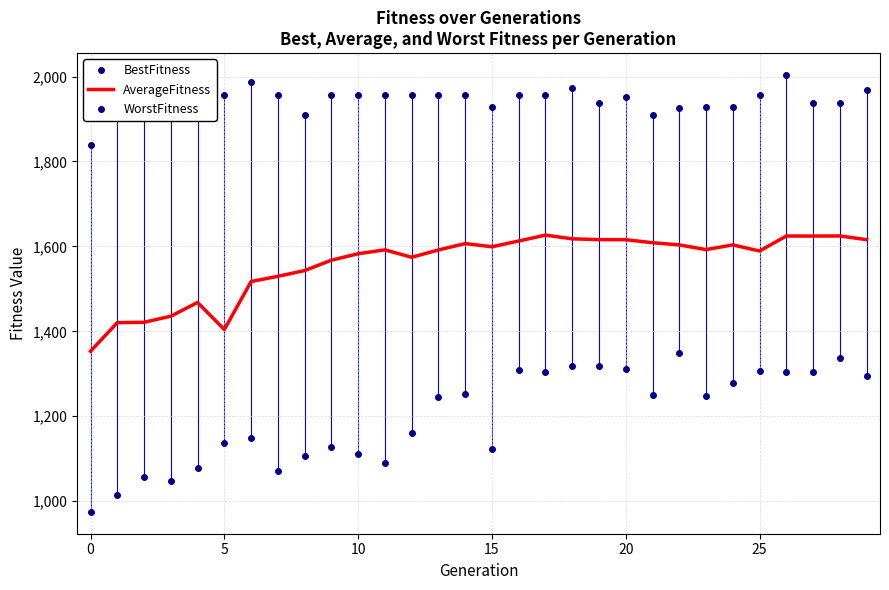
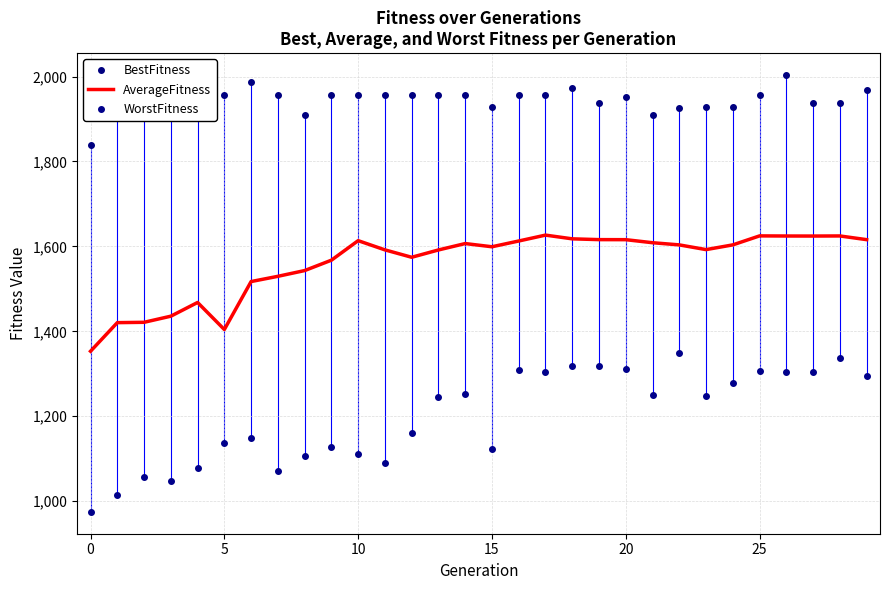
AverageFitness, 10: 1,580 -> 1,610
AverageFitness, 25: 1,590 -> 1,620
